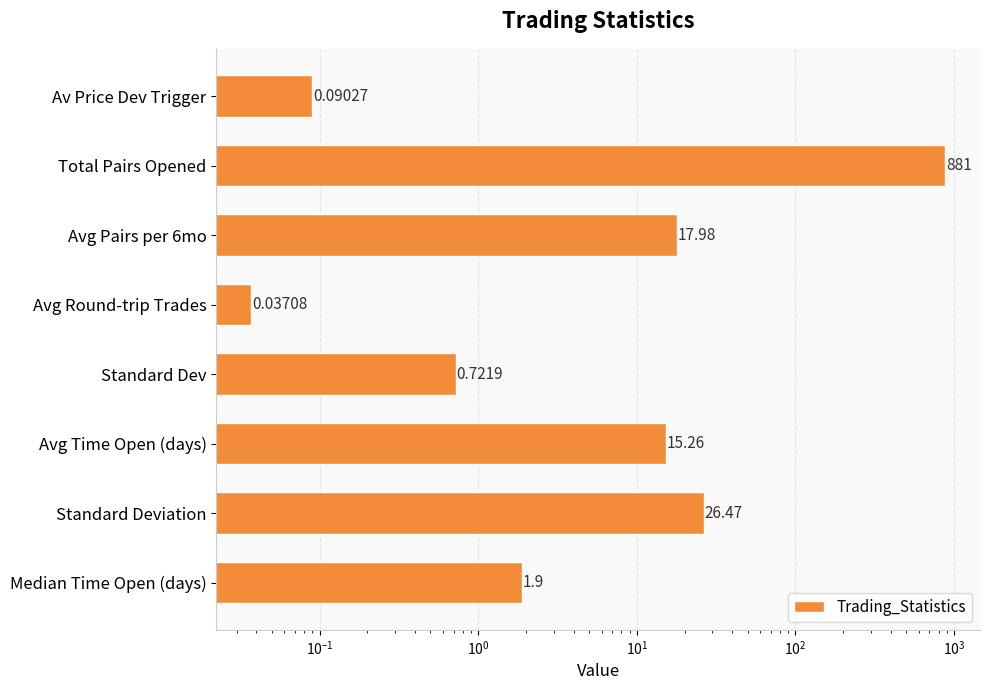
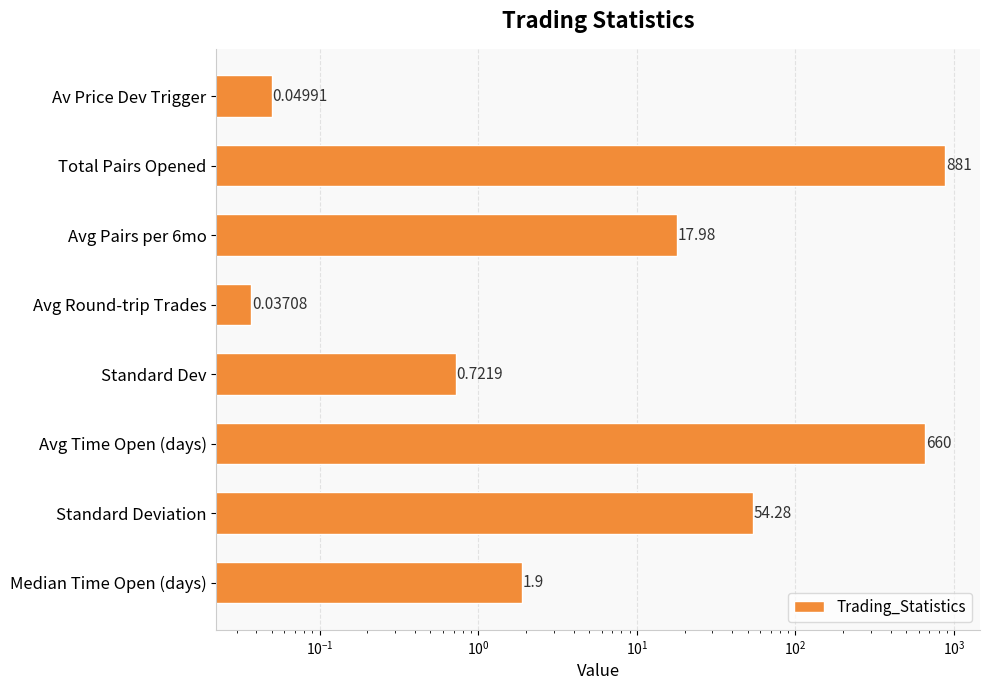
Av Price Dev Trigger: 0.09027 -> 0.04991
Avg Time Open (days): 15.26 -> 660
Standard Deviation: 26.47 -> 54.28
